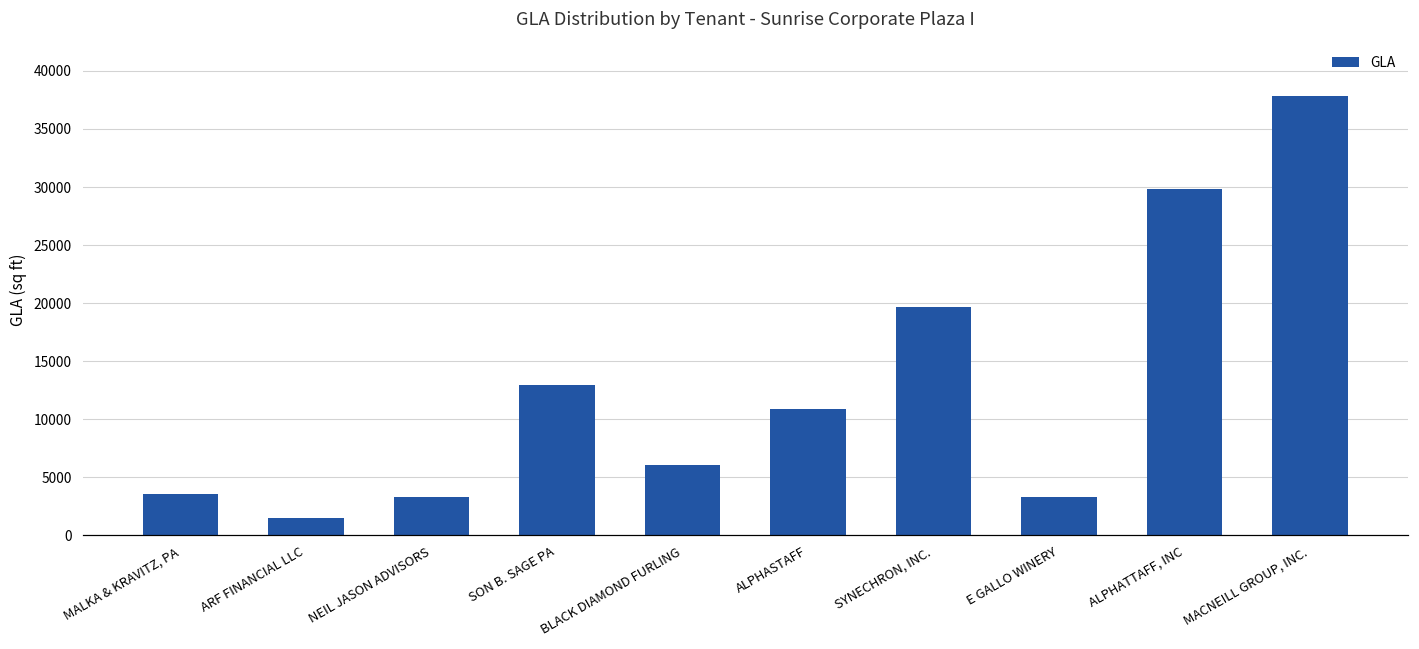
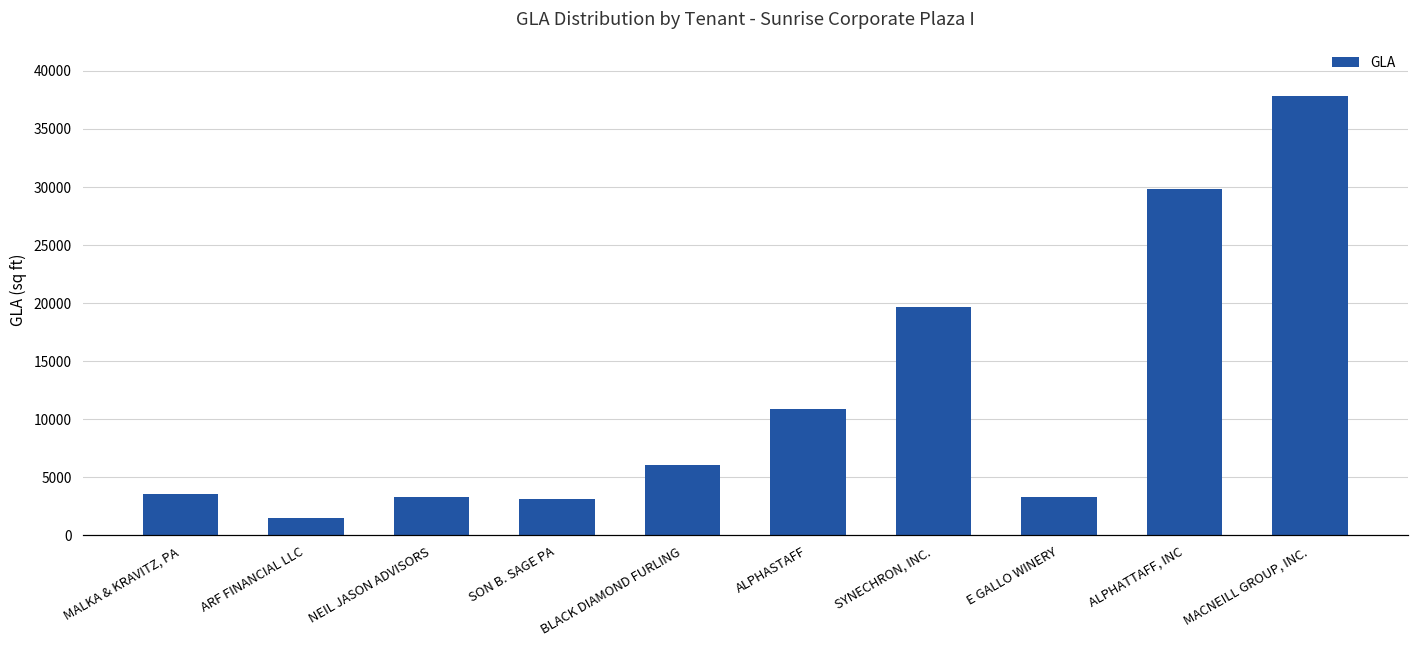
SON B. SAGE PA: 12900 -> 3200
